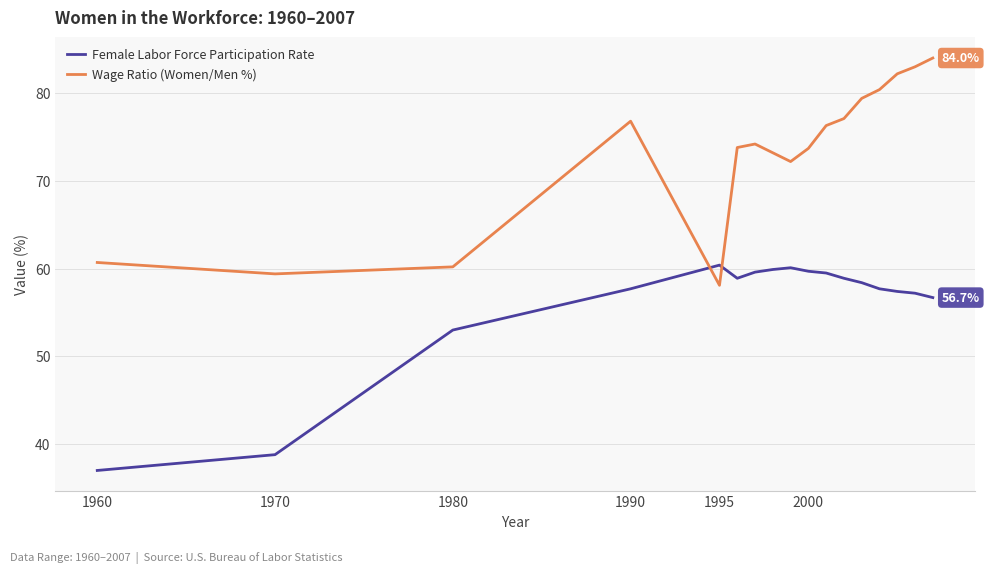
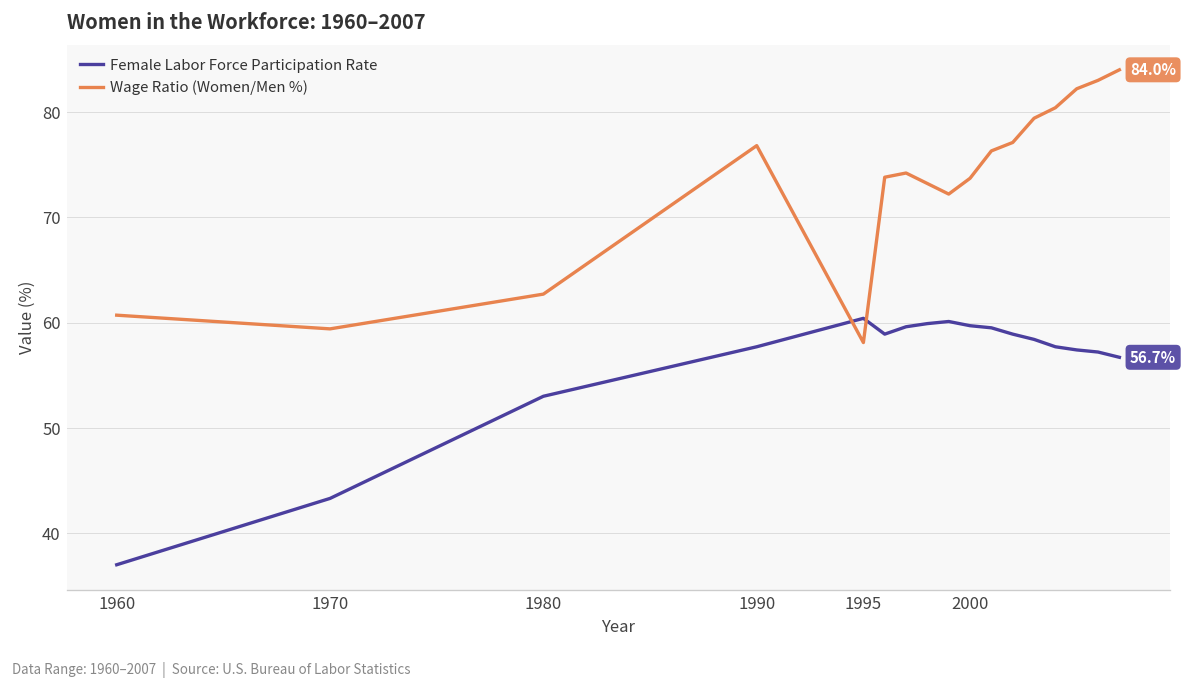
Female Labor Force Participation Rate, 1970: 39 -> 43
Wage Ratio (Women/Men %), 1980: 60 -> 63
